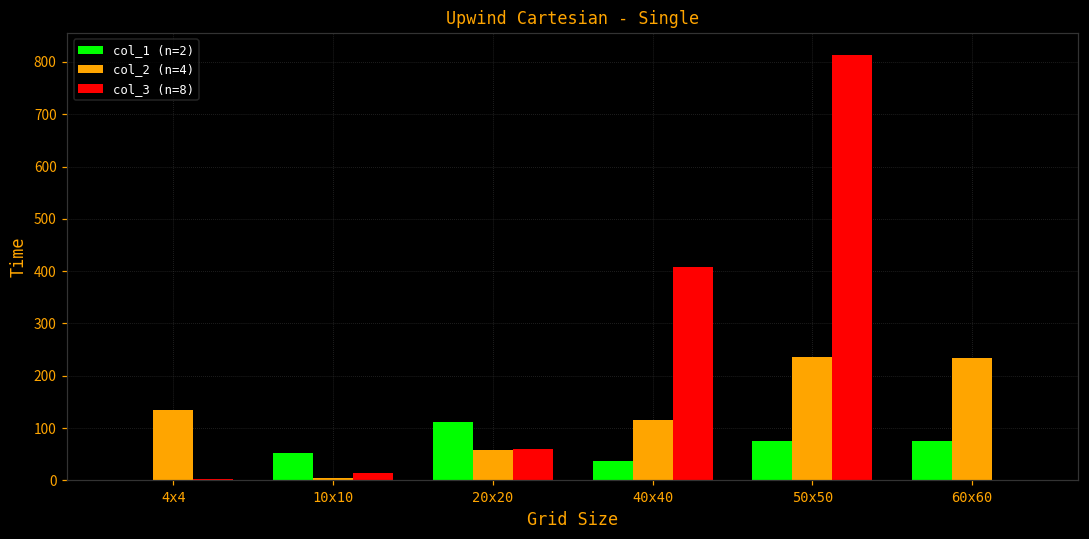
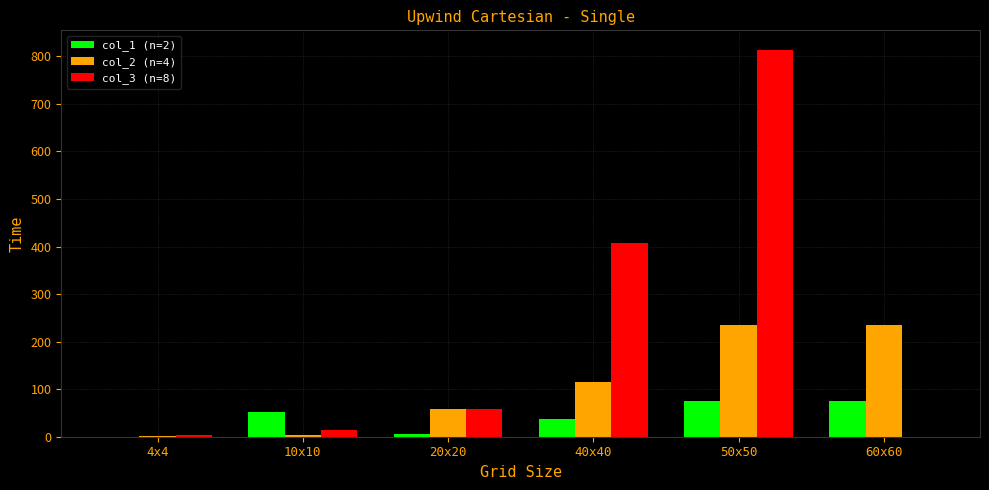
col_2 (n=4), 4x4: 140 -> 0
col_1 (n=2), 20x20: 110 -> 10
